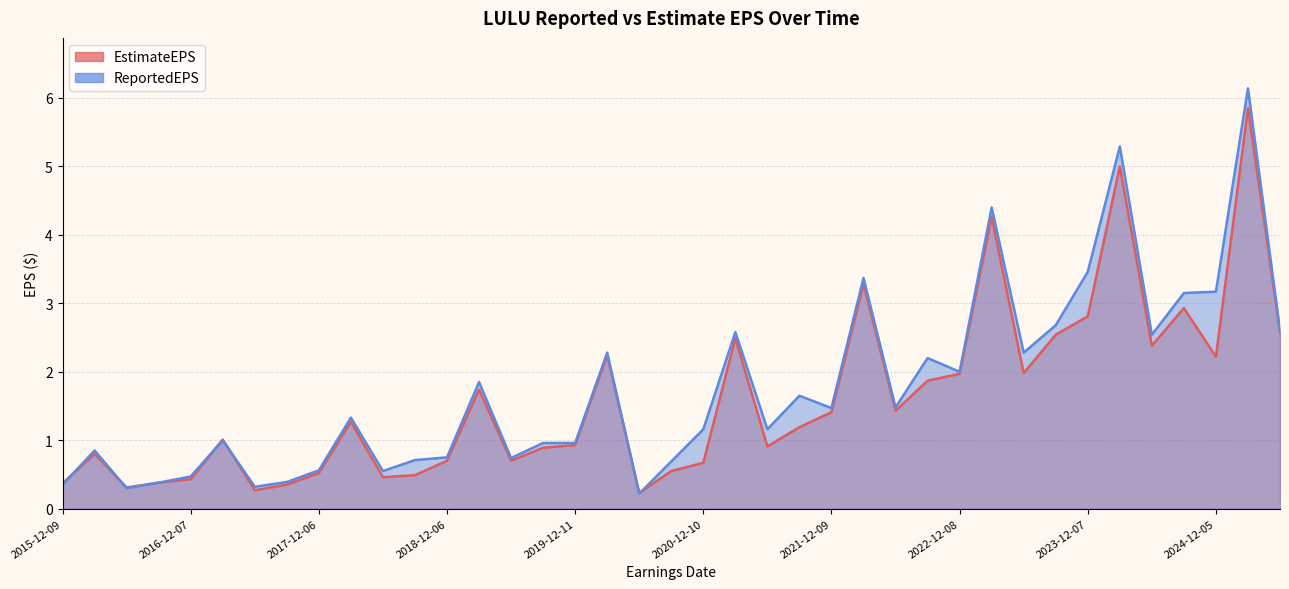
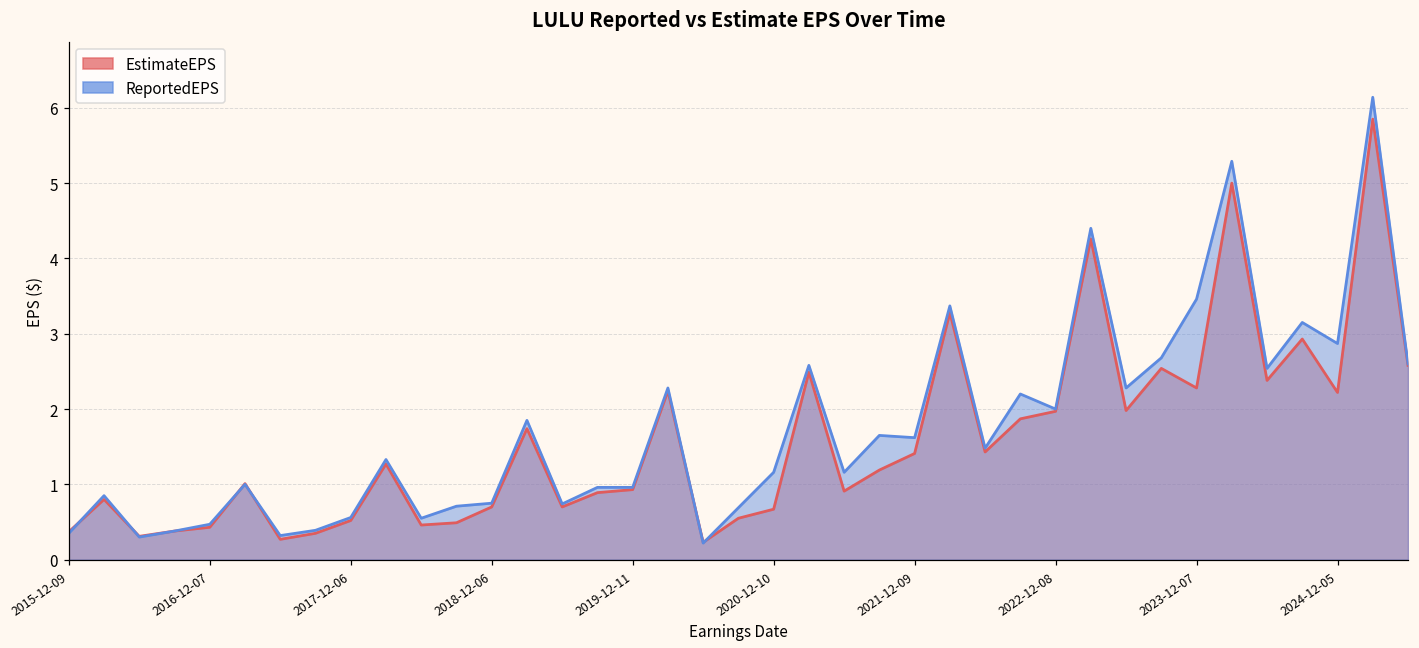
ReportedEPS, 2021-12-09: 1.5 -> 1.6
EstimateEPS, 2023-12-07: 2.8 -> 2.3
ReportedEPS, 2024-12-05: 3.2 -> 2.9
